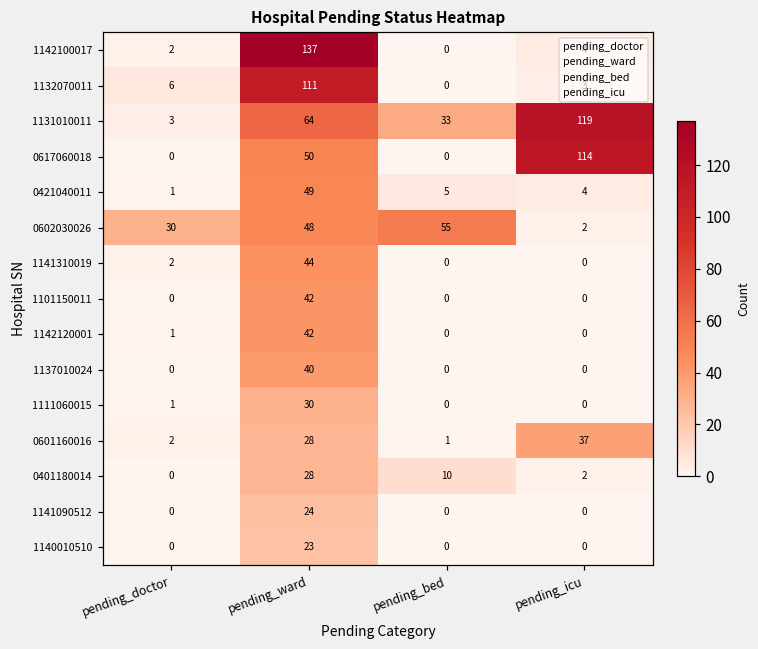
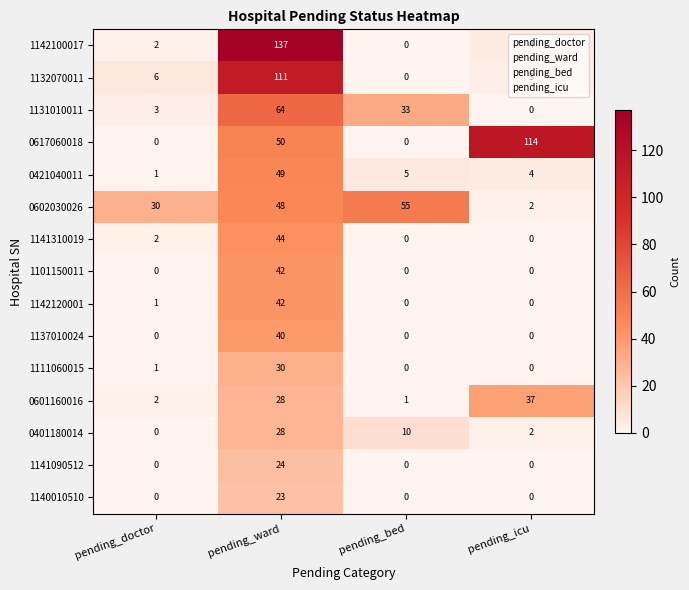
1131010011, pending_icu: 119 -> 0
